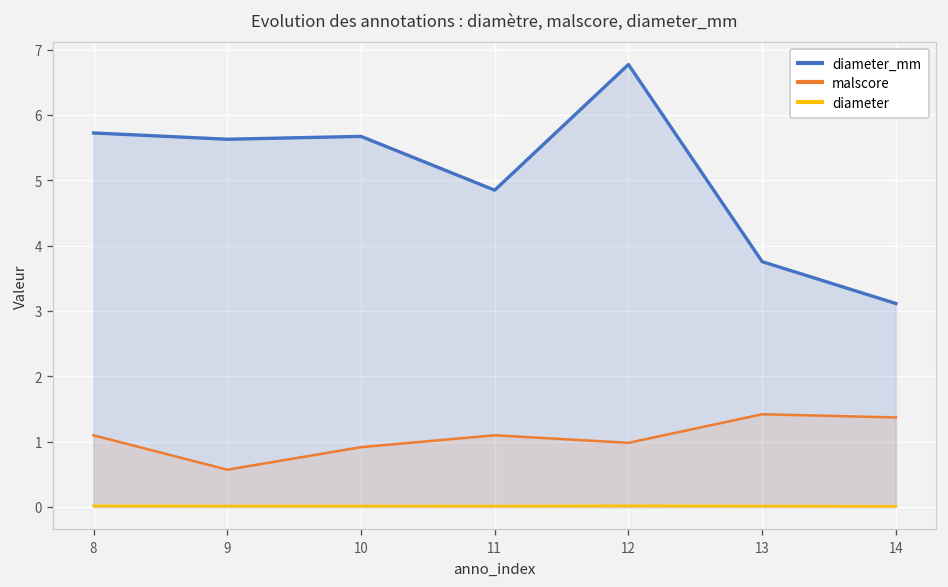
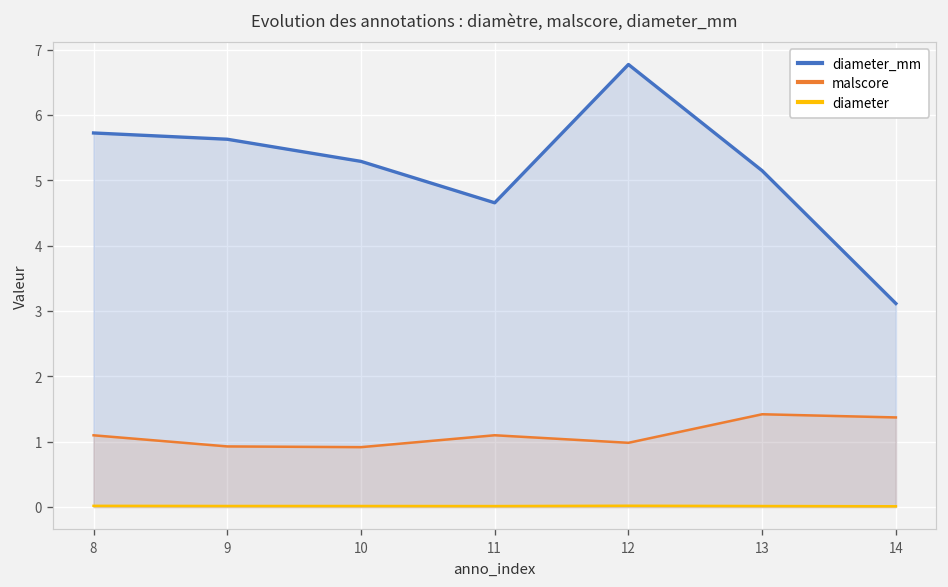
malscore, 9: 0.6 -> 0.9
diameter_mm, 10: 5.7 -> 5.3
diameter_mm, 11: 4.8 -> 4.7
diameter_mm, 13: 3.8 -> 5.1
